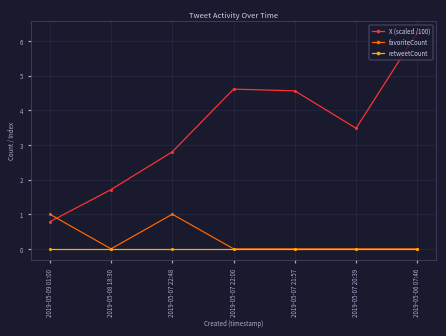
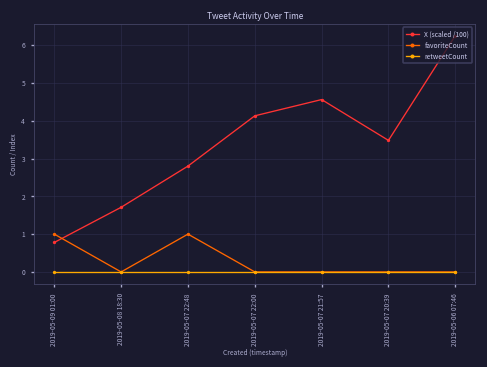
X (scaled /100), 2019-05-07 22:00: 4.6 -> 4.1
